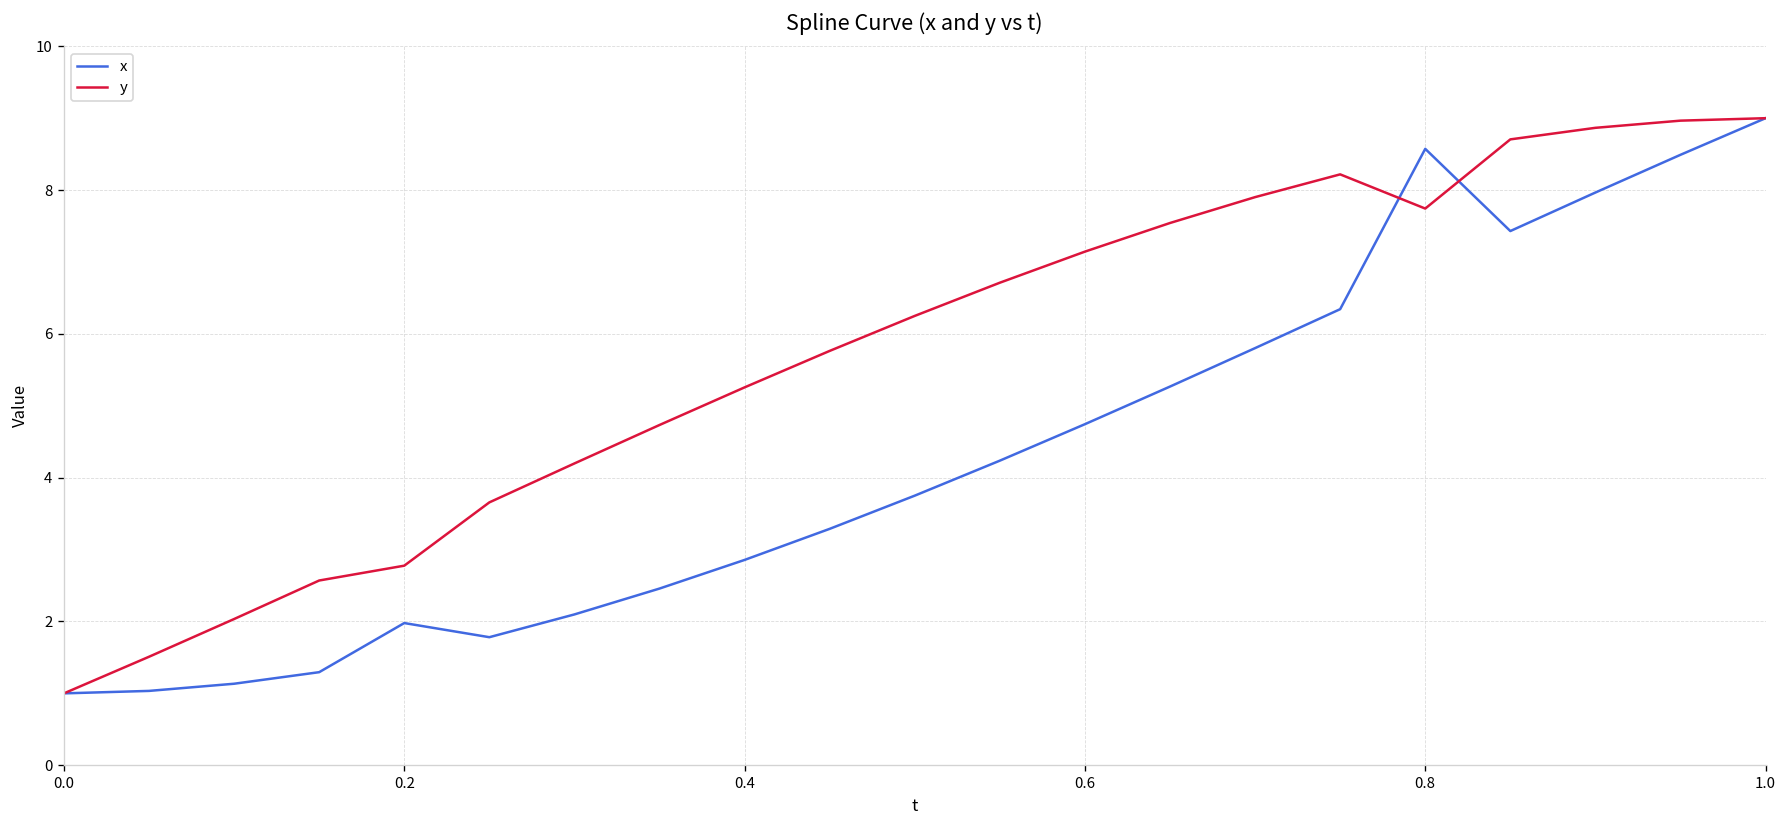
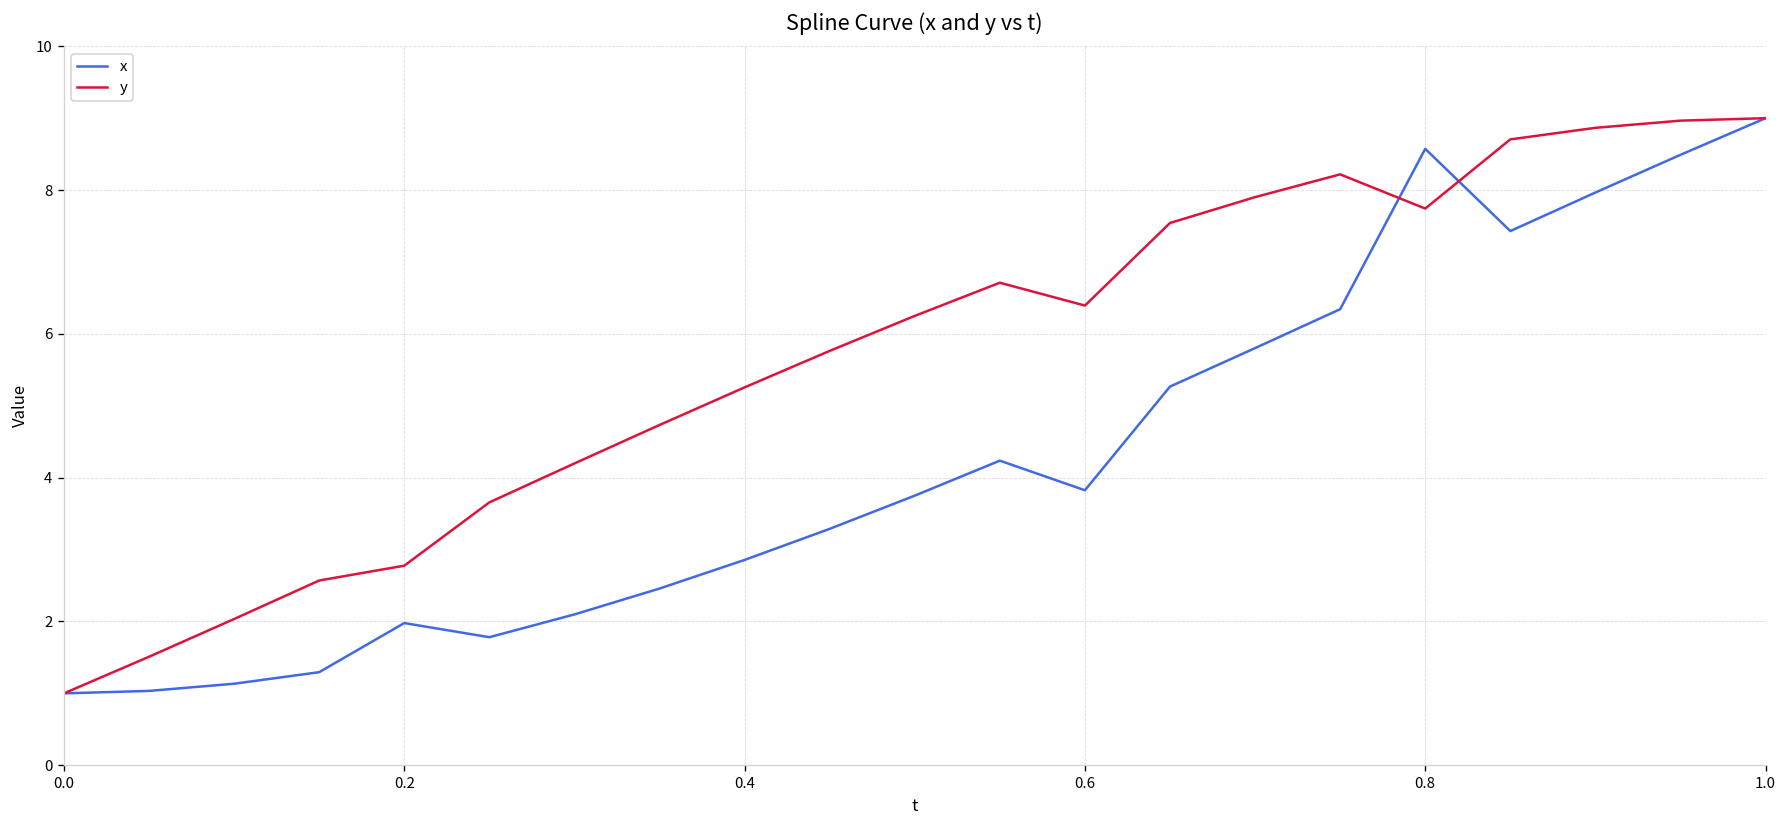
x, 0.6: 4.7 -> 3.8
y, 0.6: 7.1 -> 6.4
